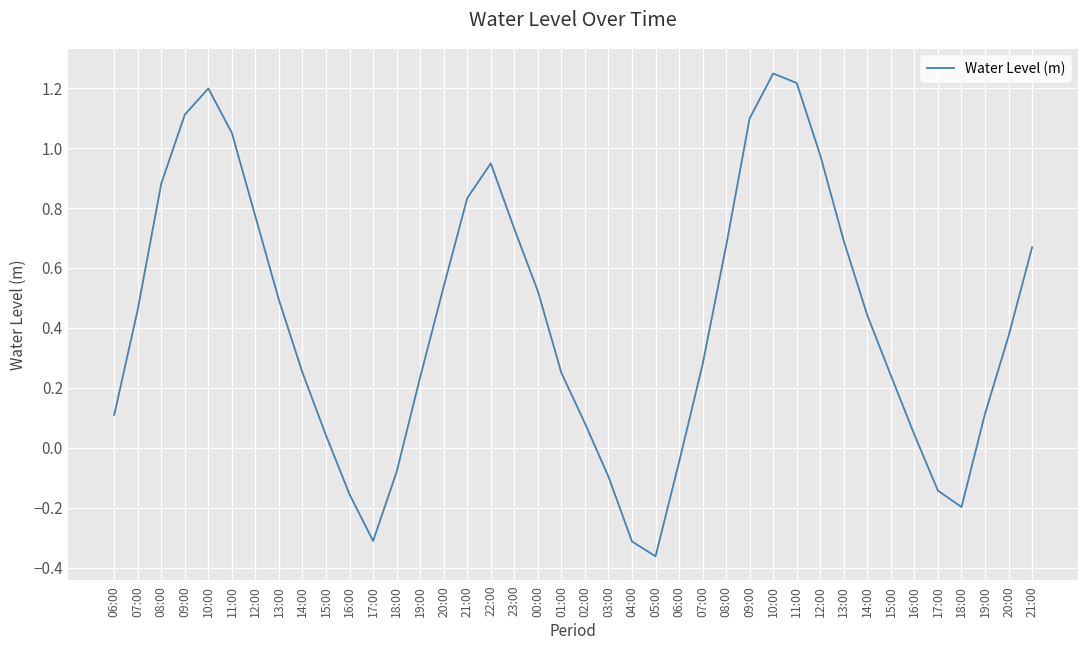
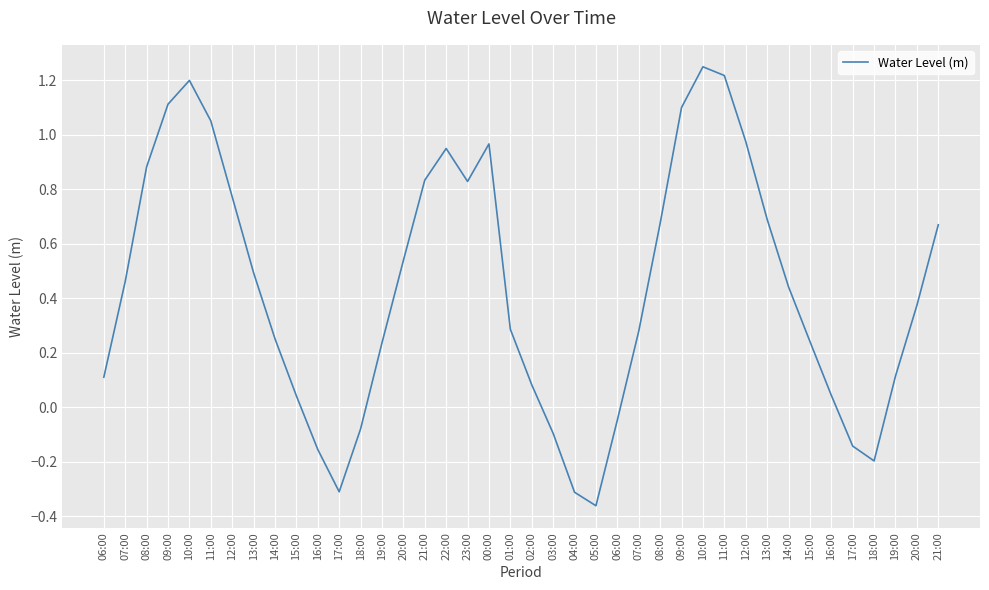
23:00: 0.73 -> 0.83
00:00: 0.52 -> 0.97
01:00: 0.25 -> 0.29
